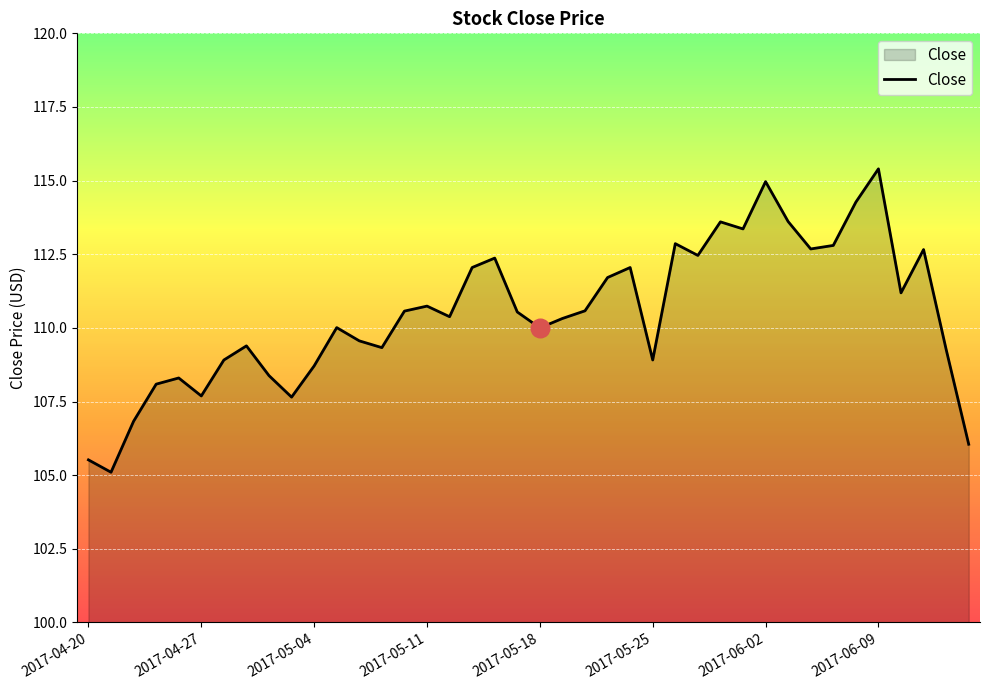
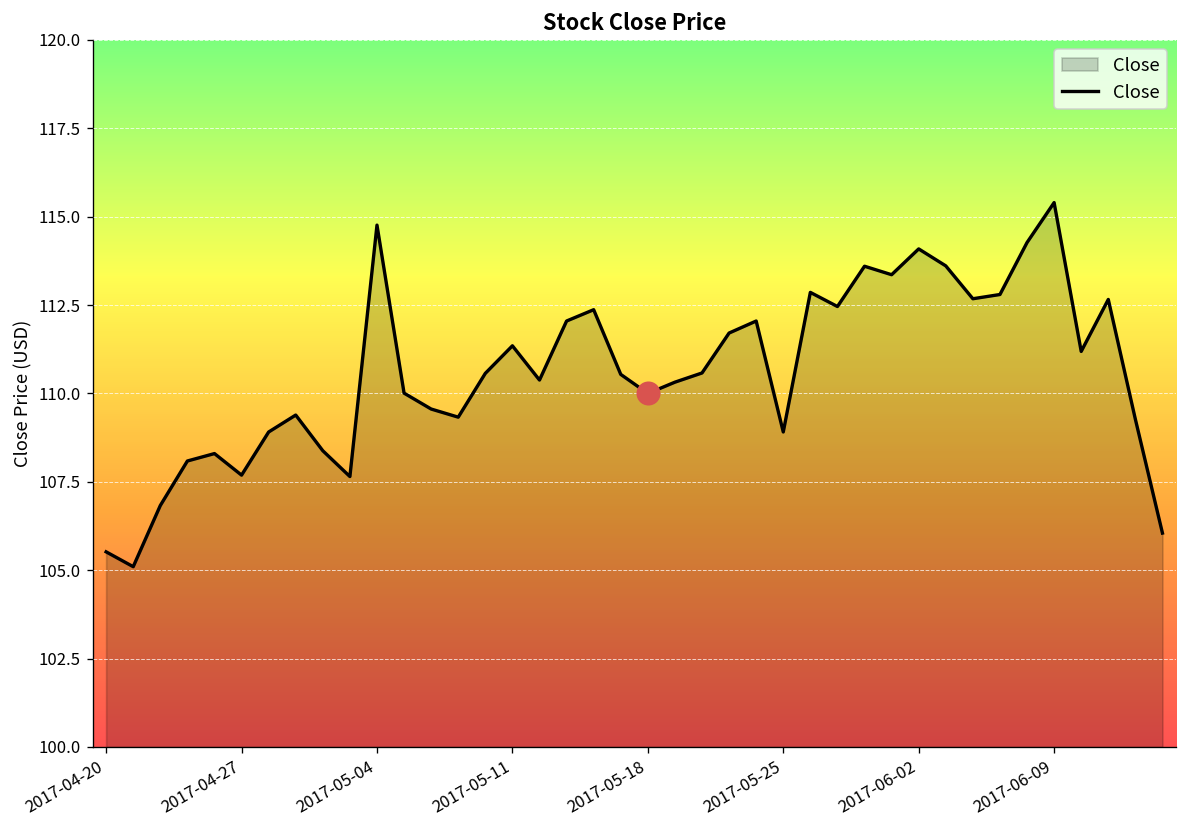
Close, 2017-05-04: 108.7 -> 114.8
Close, 2017-05-11: 110.7 -> 111.3
Close, 2017-06-02: 115.0 -> 114.1
